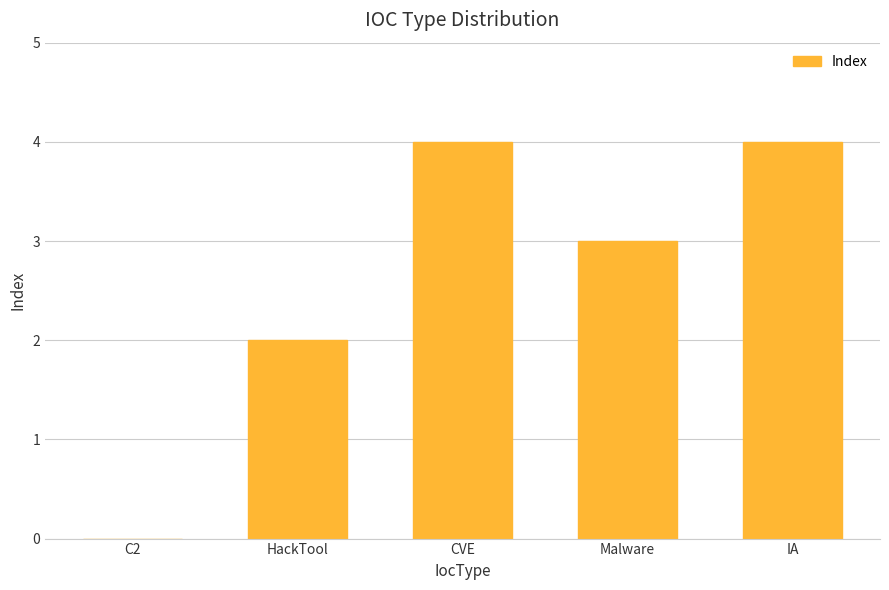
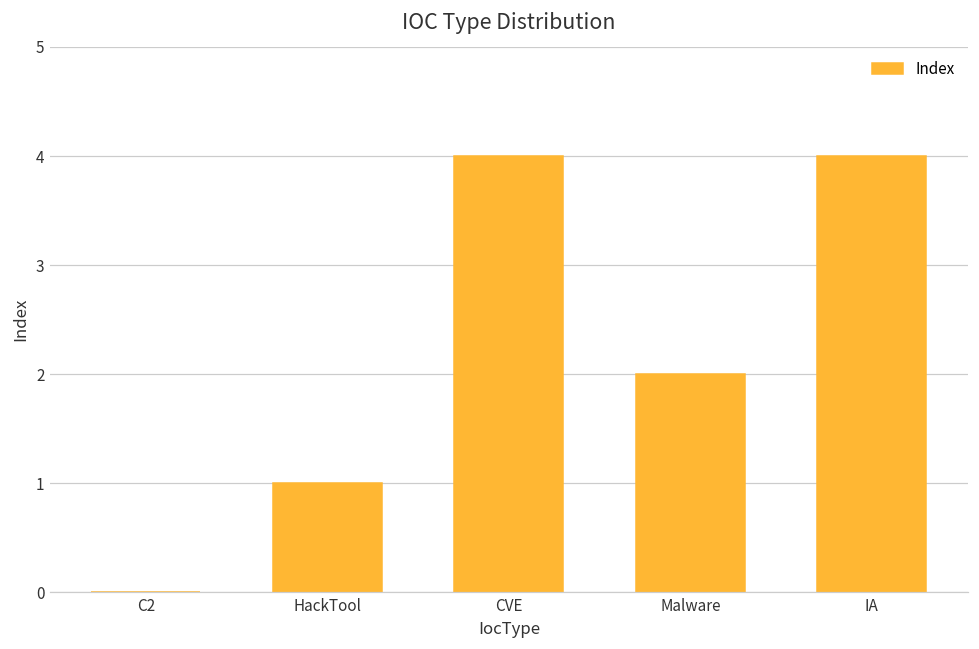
HackTool: 2 -> 1
Malware: 3 -> 2
